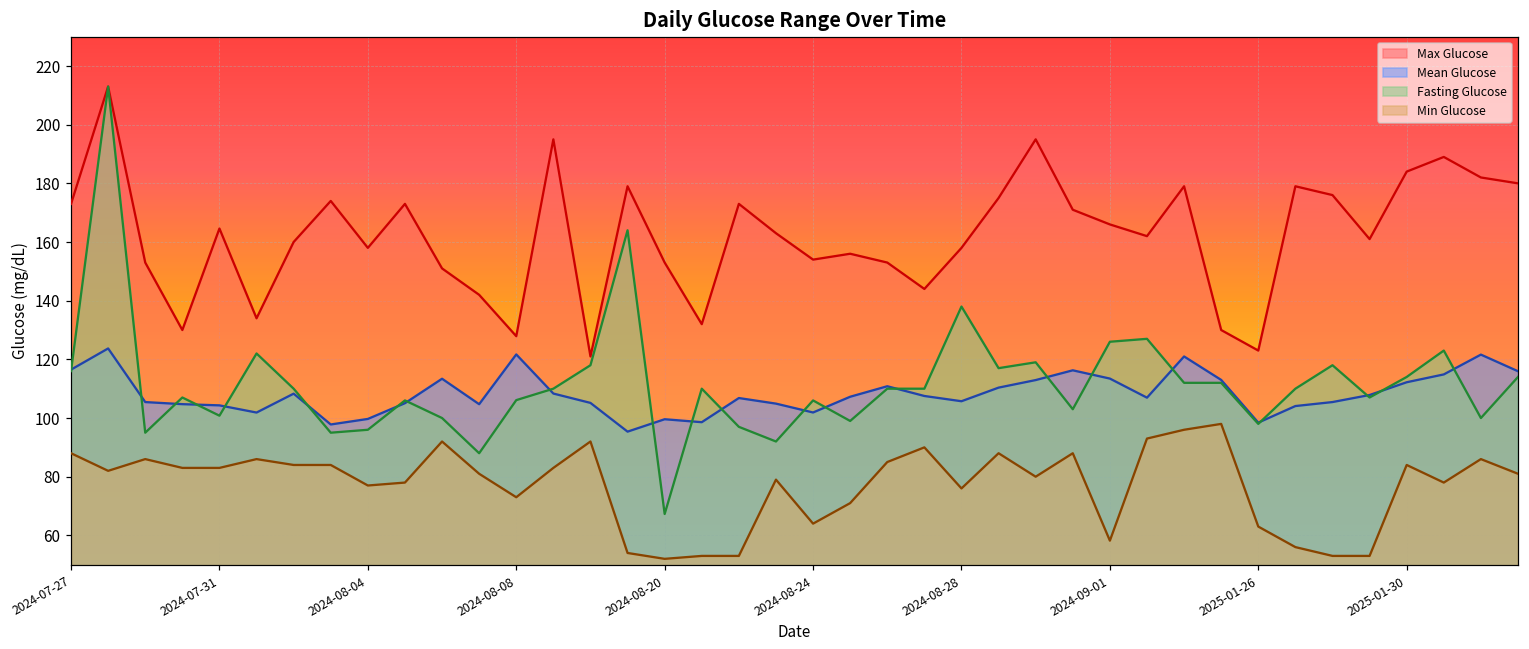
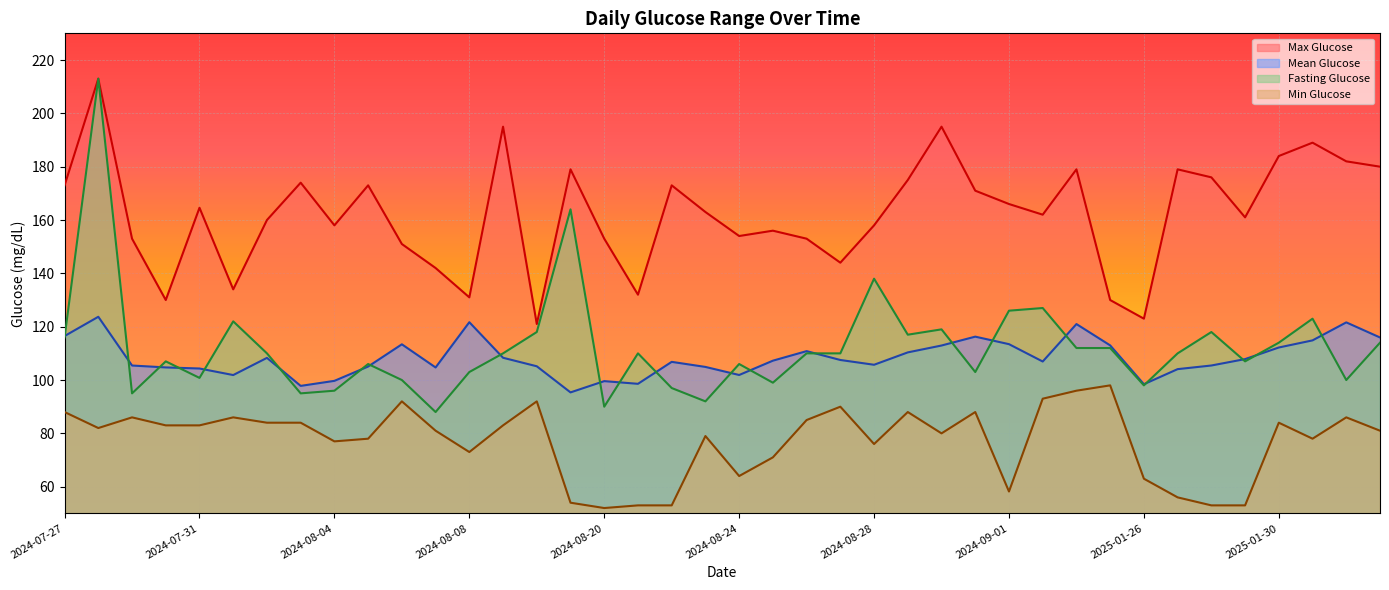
Max Glucose, 2024-08-08: 128 -> 131
Fasting Glucose, 2024-08-08: 106 -> 103
Fasting Glucose, 2024-08-20: 67 -> 90
